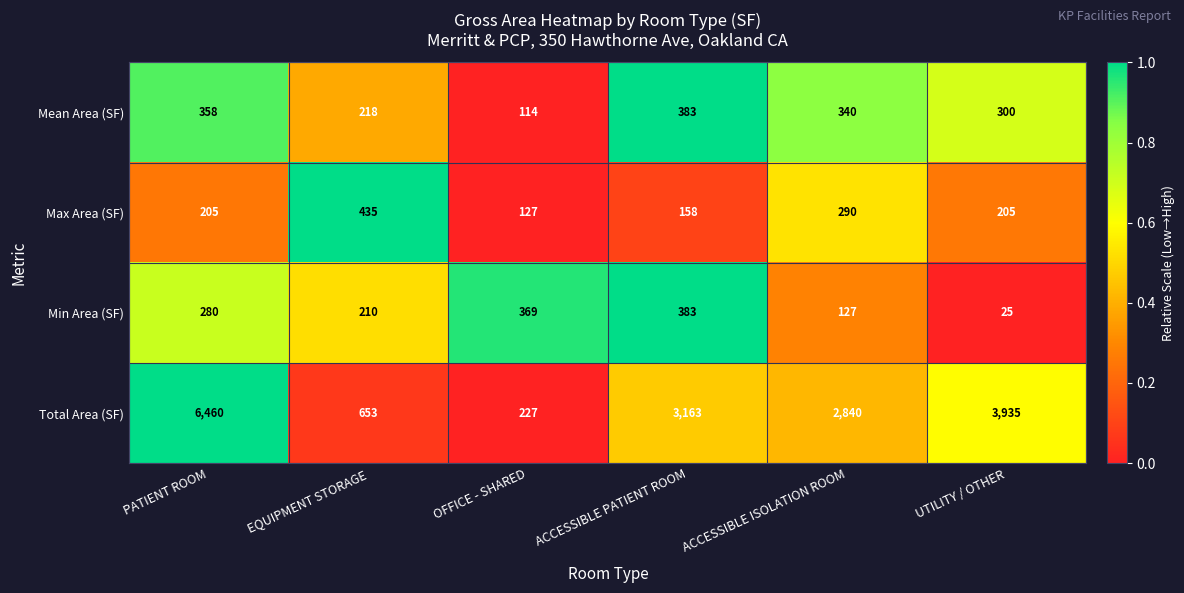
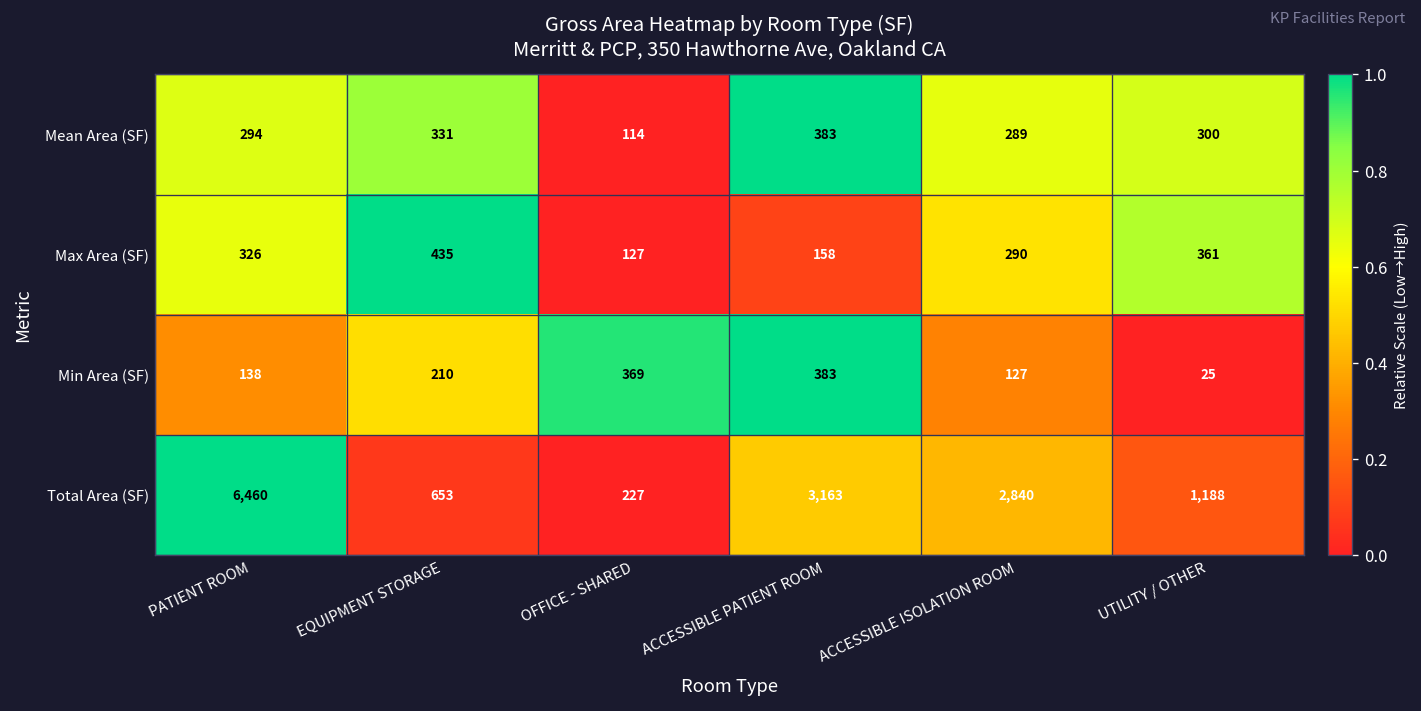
Mean Area (SF), PATIENT ROOM: 358 -> 294
Mean Area (SF), EQUIPMENT STORAGE: 218 -> 331
Mean Area (SF), ACCESSIBLE ISOLATION ROOM: 340 -> 289
Max Area (SF), PATIENT ROOM: 205 -> 326
Max Area (SF), UTILITY / OTHER: 205 -> 361
Min Area (SF), PATIENT ROOM: 280 -> 138
Total Area (SF), UTILITY / OTHER: 3,935 -> 1,188
